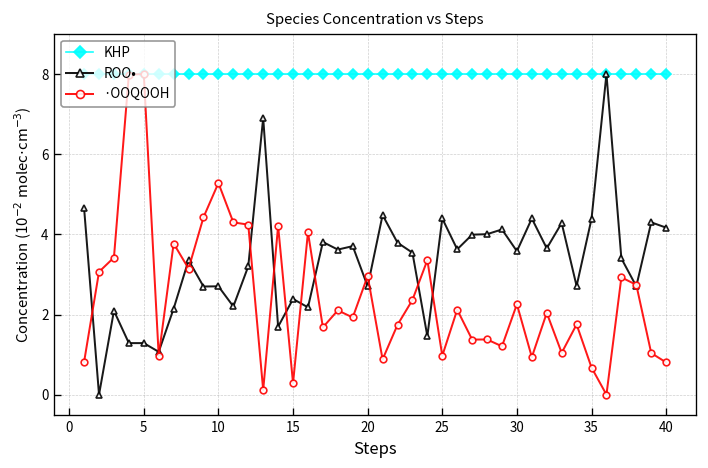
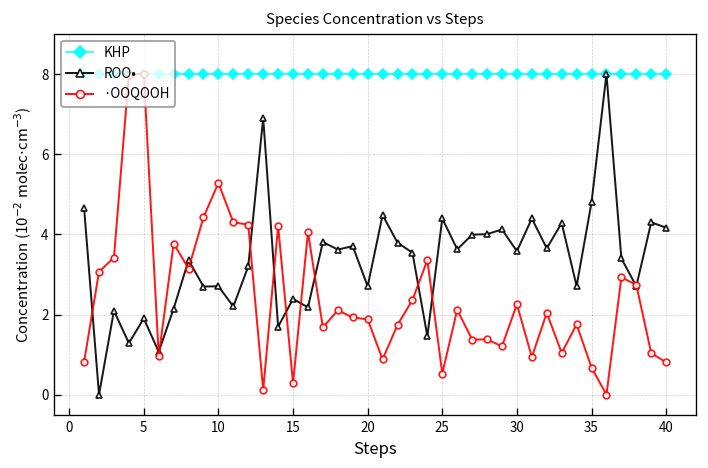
ROO•, 5: 1.3 -> 1.9
·OOQOOH, 20: 3.0 -> 1.9
·OOQOOH, 25: 1.0 -> 0.5
ROO•, 35: 4.4 -> 4.8
